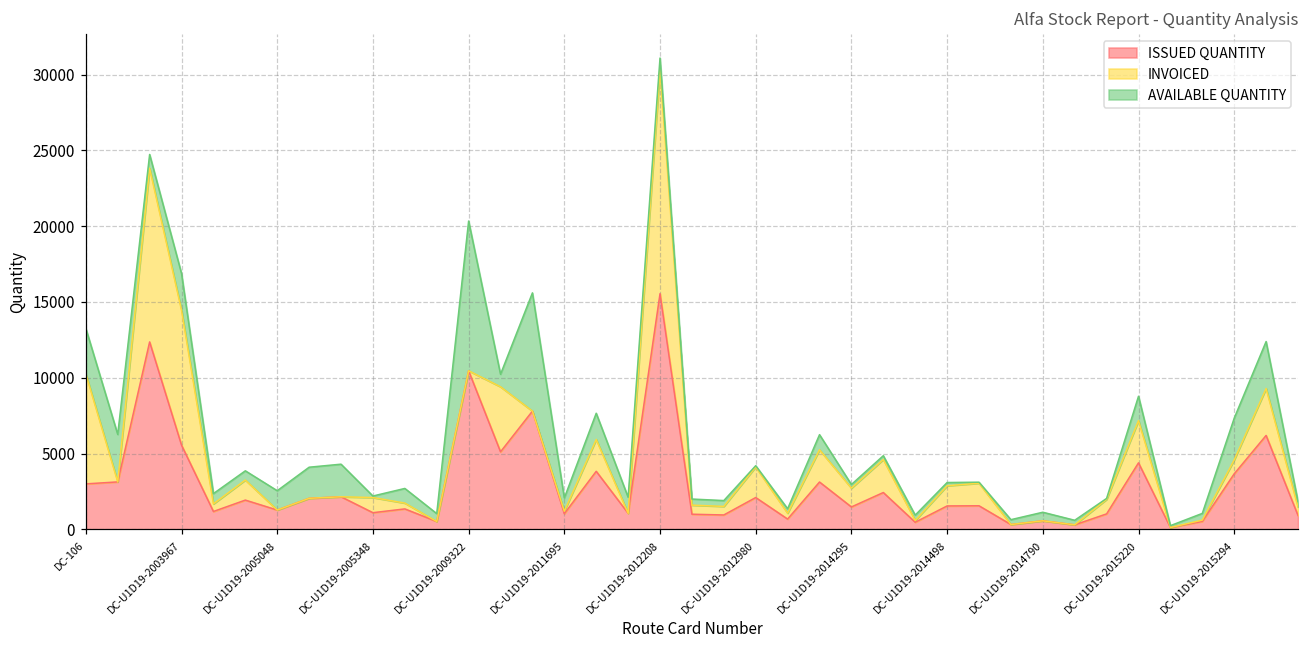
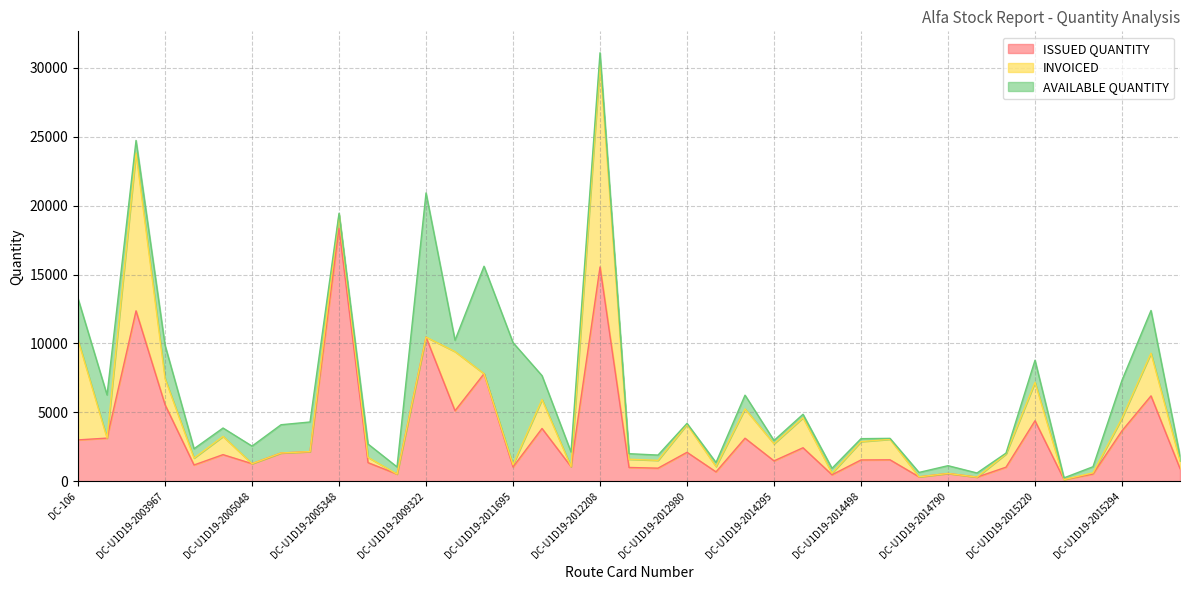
INVOICED, DC-U1D19-2003967: 8900 -> 1900
ISSUED QUANTITY, DC-U1D19-2005348: 1100 -> 18300
AVAILABLE QUANTITY, DC-U1D19-2009322: 9900 -> 10500
AVAILABLE QUANTITY, DC-U1D19-2011695: 900 -> 8900
